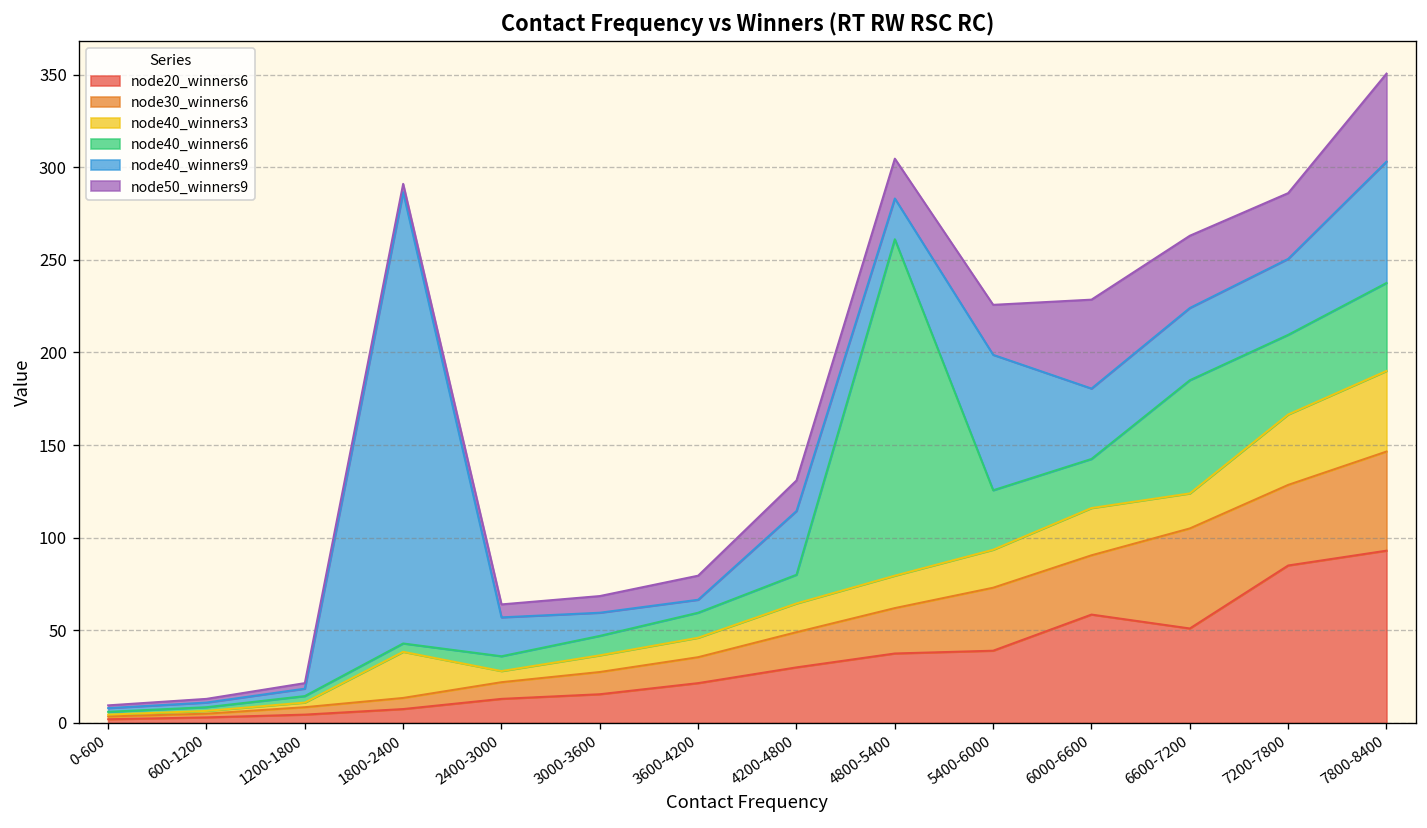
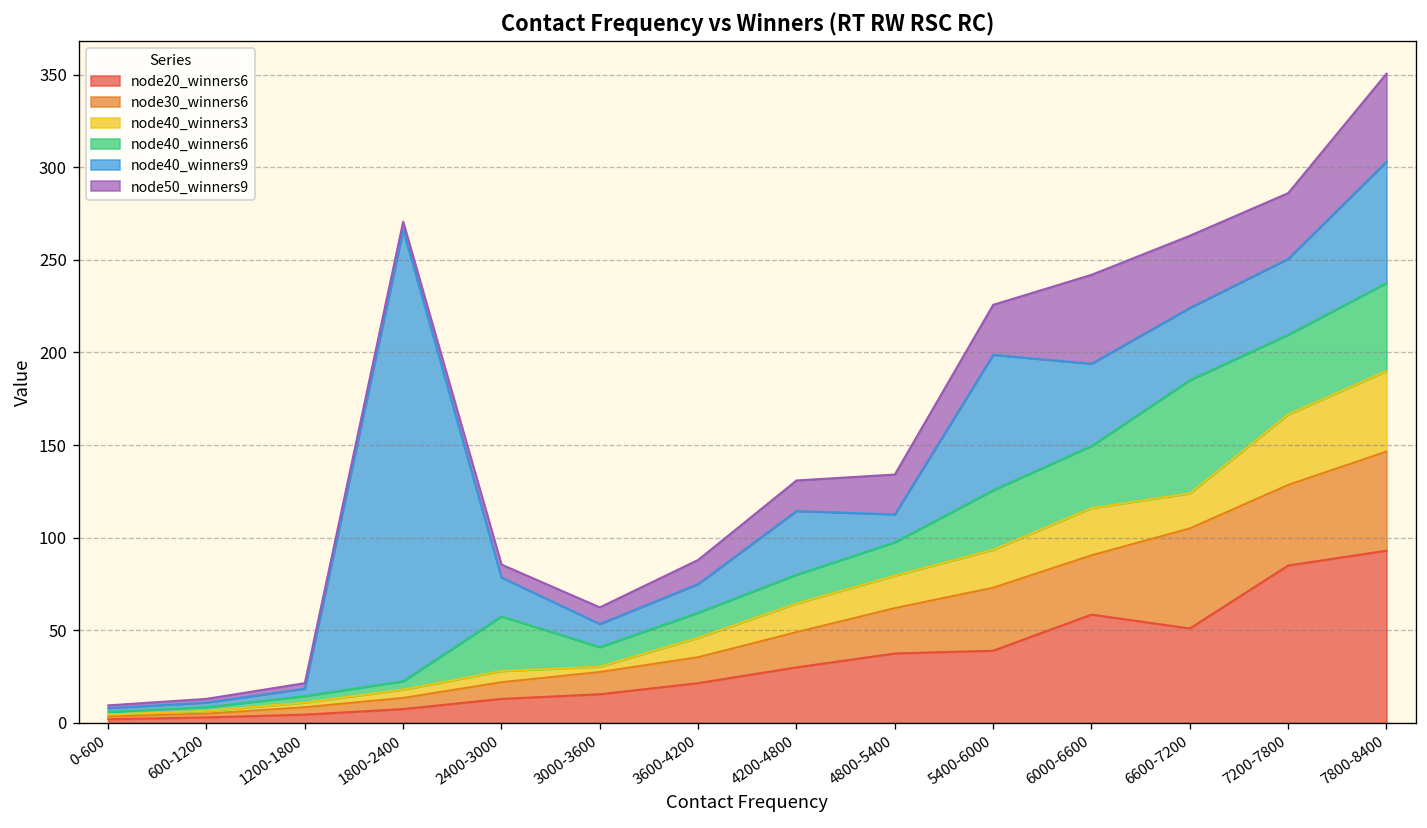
node40_winners3, 1800-2400: 25 -> 5
node40_winners6, 2400-3000: 8 -> 30
node40_winners3, 3000-3600: 9 -> 3
node40_winners9, 3600-4200: 7 -> 16
node40_winners6, 4800-5400: 182 -> 18
node40_winners9, 4800-5400: 22 -> 15
node40_winners6, 6000-6600: 27 -> 34
node40_winners9, 6000-6600: 38 -> 44
